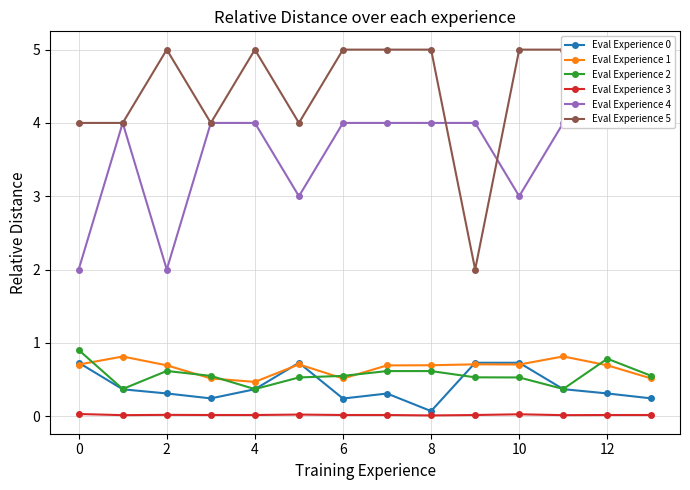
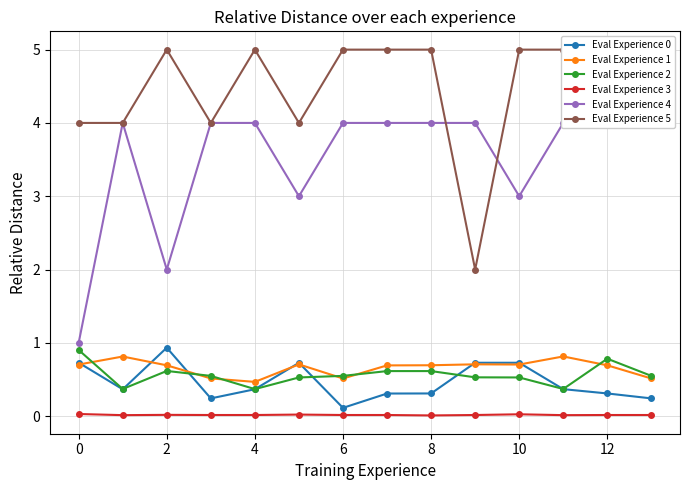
Eval Experience 4, 0: 2 -> 1
Eval Experience 0, 2: 0.3 -> 0.9
Eval Experience 0, 6: 0.2 -> 0.1
Eval Experience 0, 8: 0.1 -> 0.3
